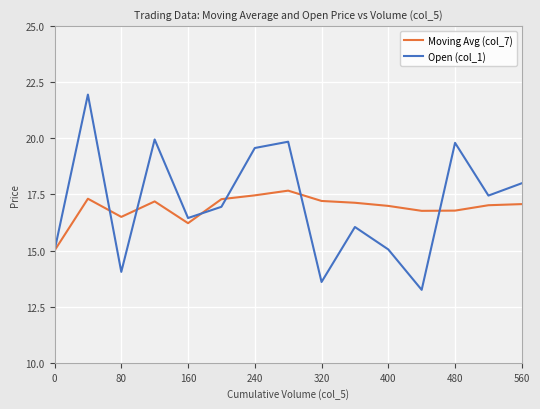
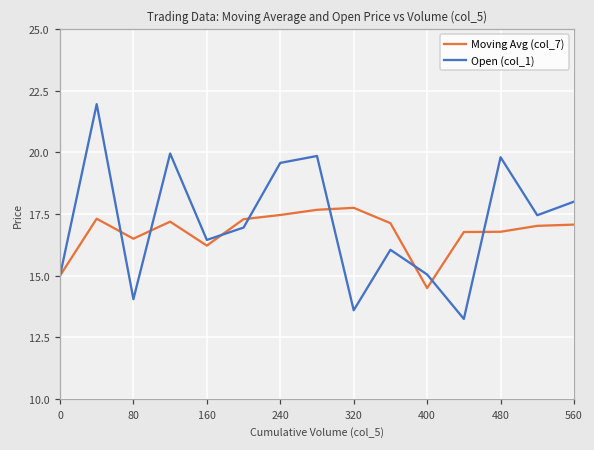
Moving Avg (col_7), 320: 17.2 -> 17.8
Moving Avg (col_7), 400: 17.0 -> 14.5
